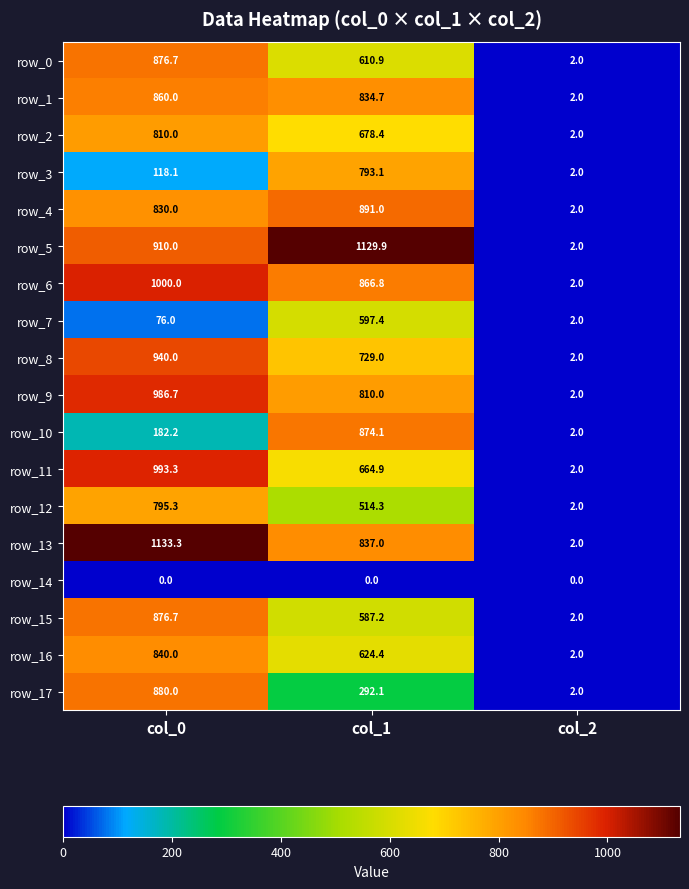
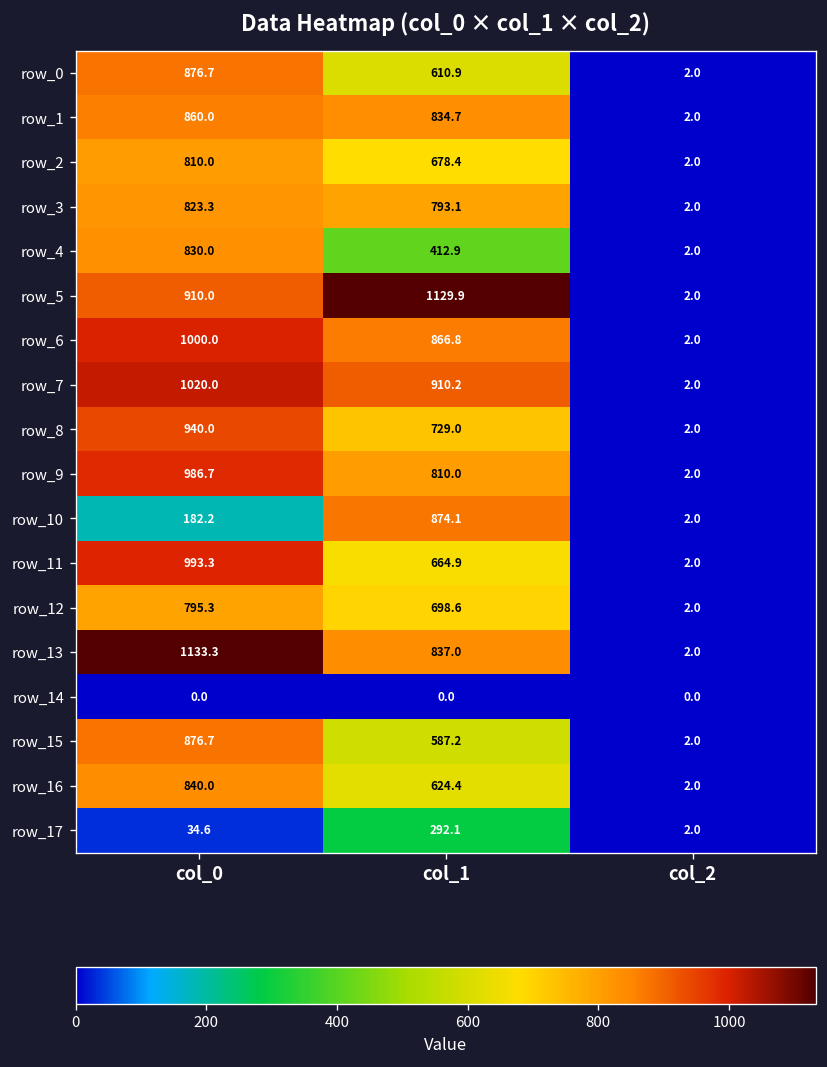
row_3, col_0: 118.1 -> 823.3
row_4, col_1: 891.0 -> 412.9
row_7, col_0: 76.0 -> 1020.0
row_7, col_1: 597.4 -> 910.2
row_12, col_1: 514.3 -> 698.6
row_17, col_0: 880.0 -> 34.6
